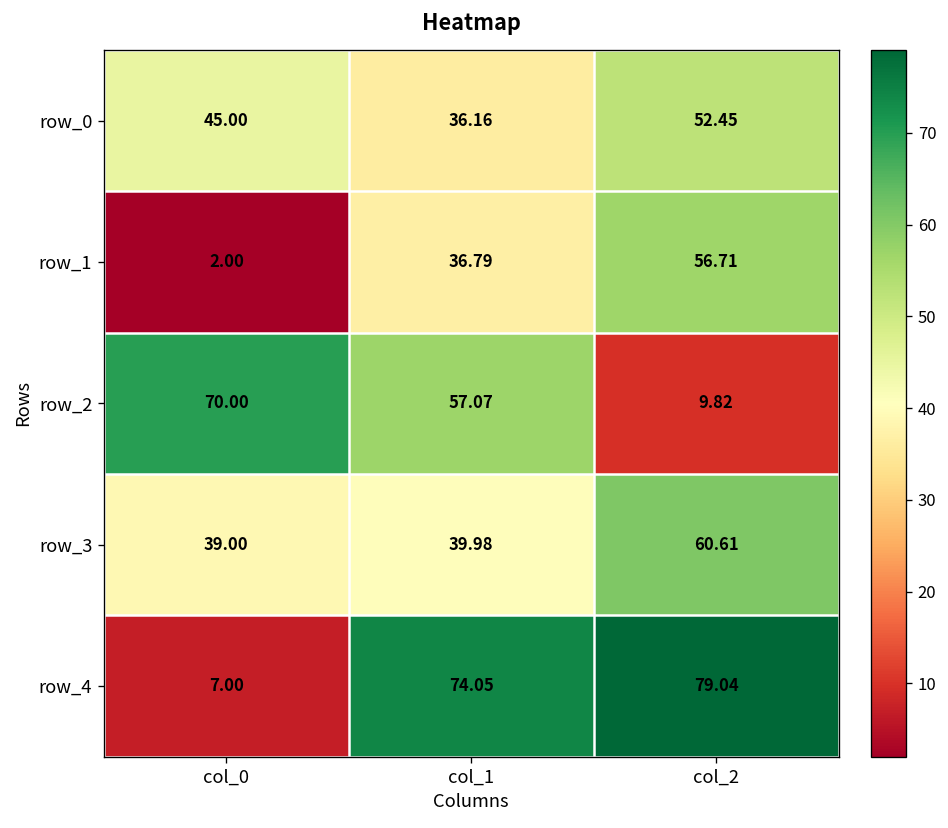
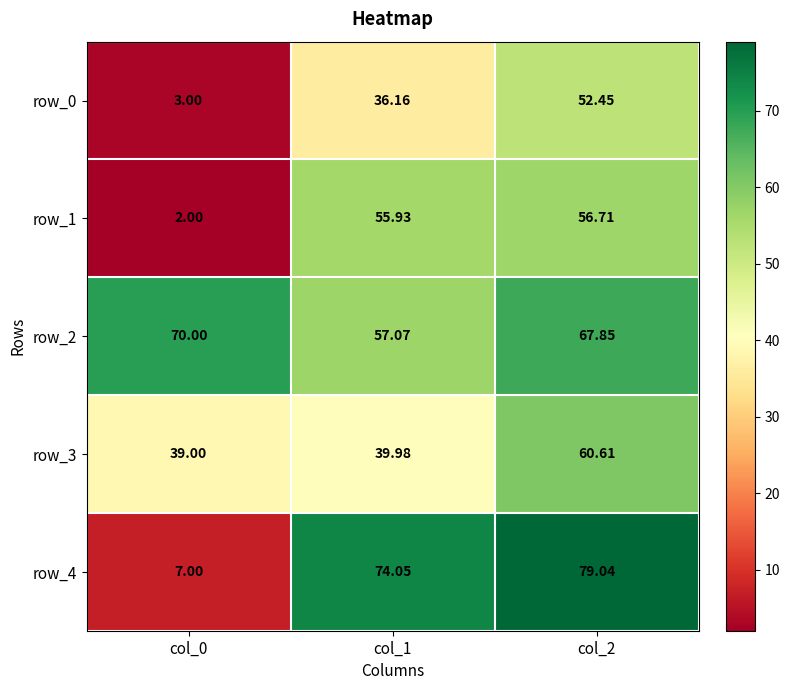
row_0, col_0: 45.00 -> 3.00
row_1, col_1: 36.79 -> 55.93
row_2, col_2: 9.82 -> 67.85
